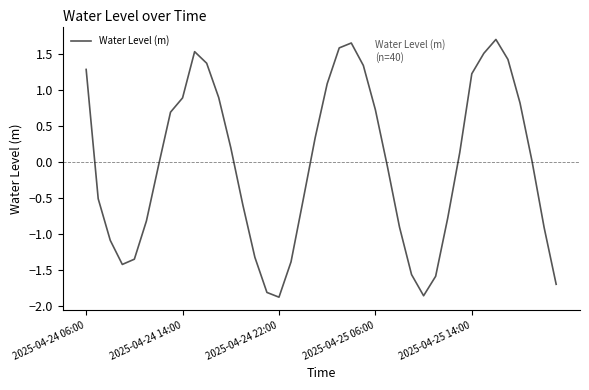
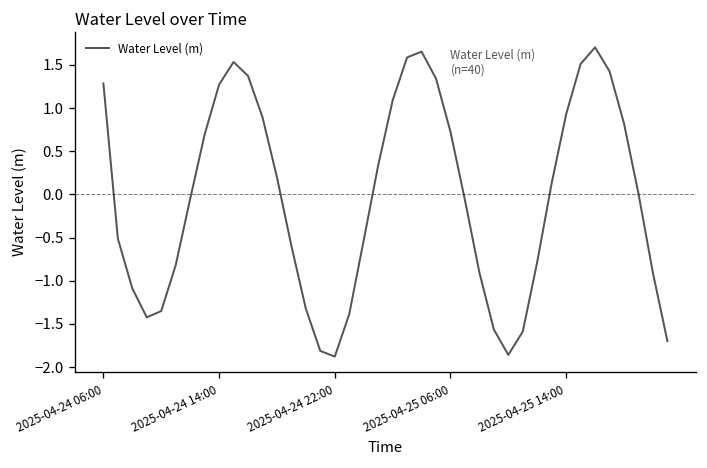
2025-04-24 14:00: 0.9 -> 1.3
2025-04-25 14:00: 1.2 -> 0.9
